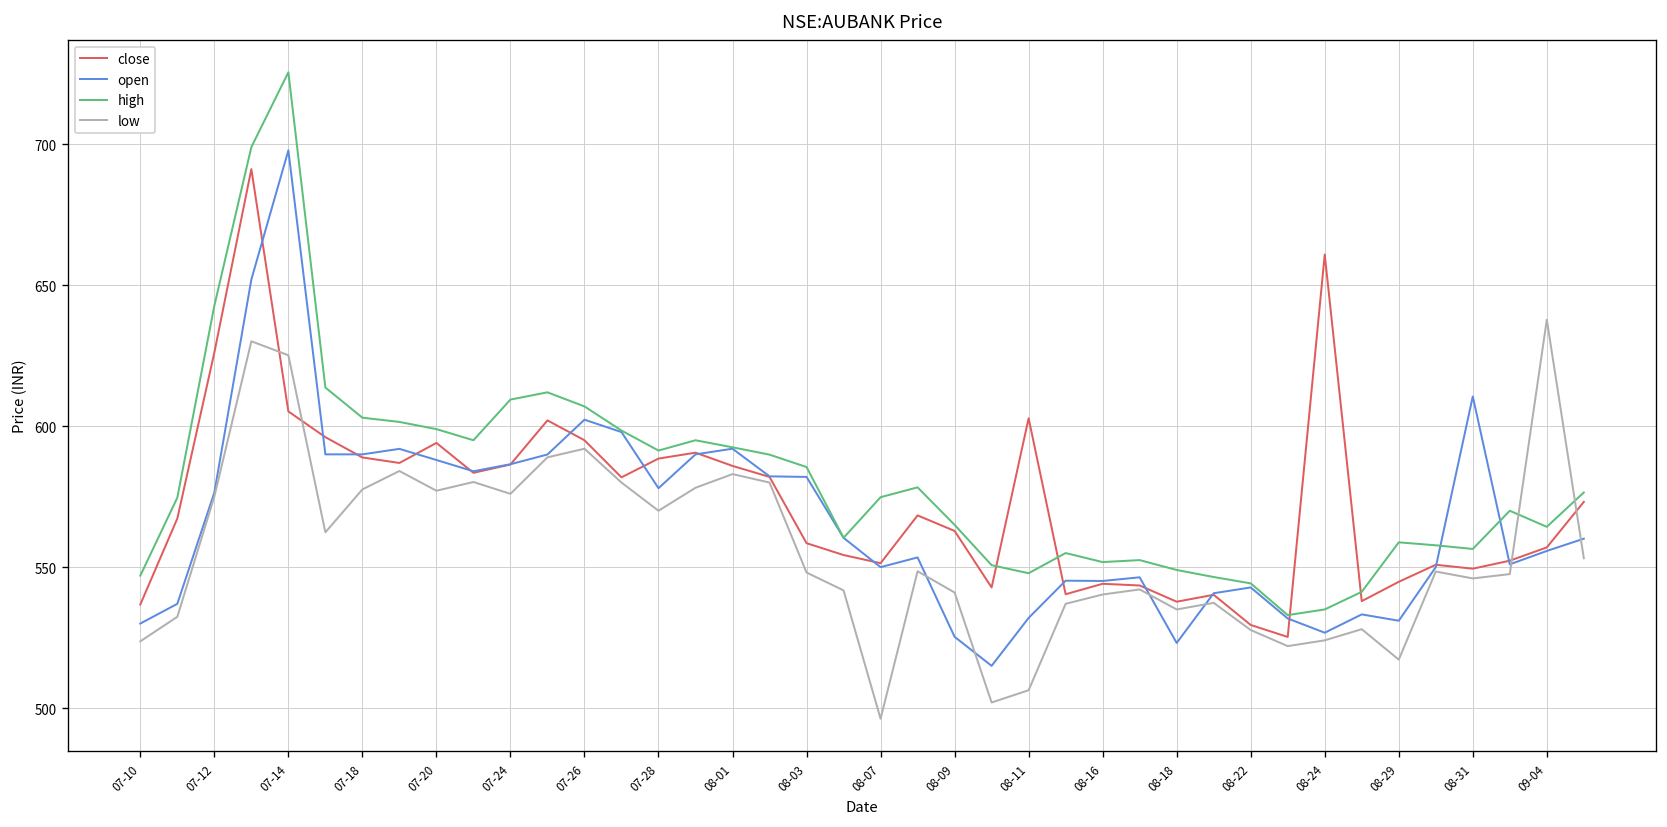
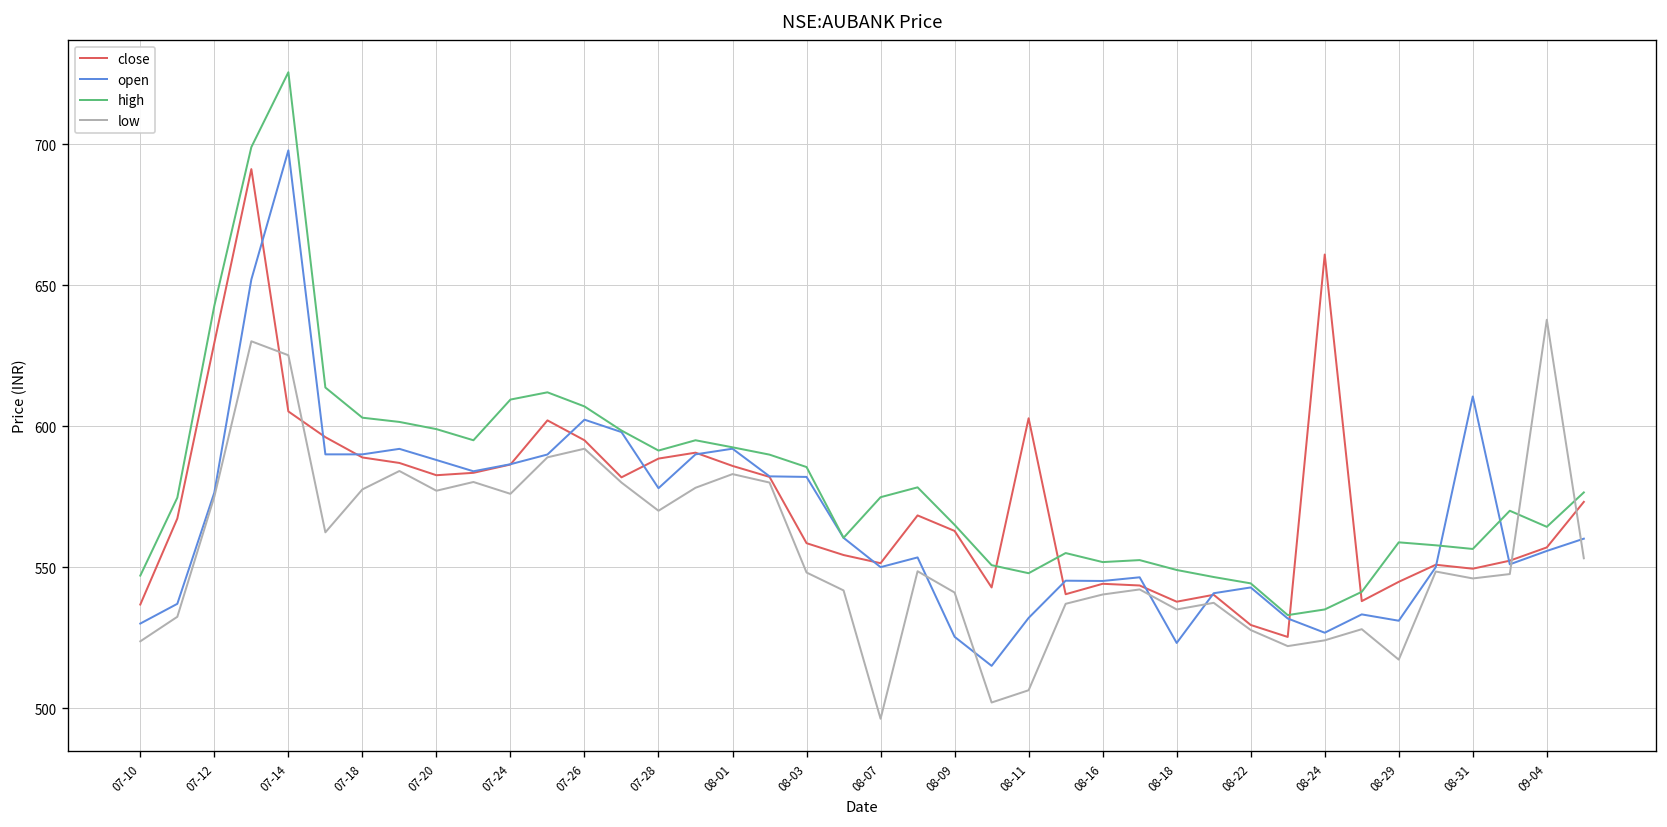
close, 07-12: 626 -> 630
close, 07-20: 594 -> 583
